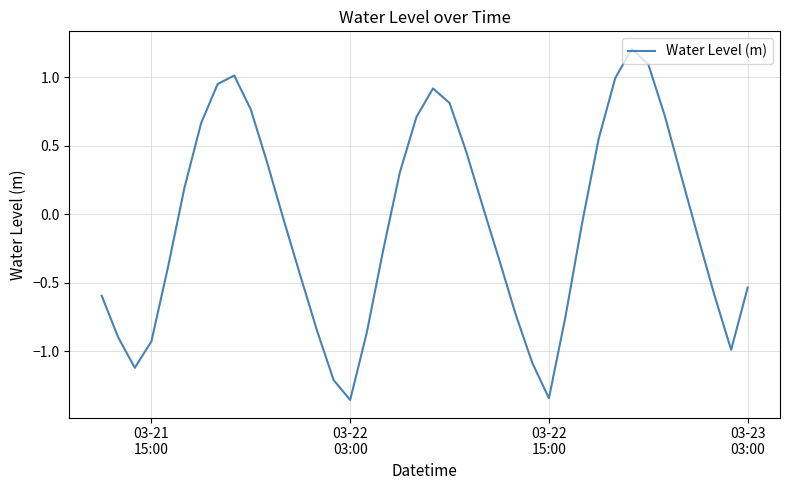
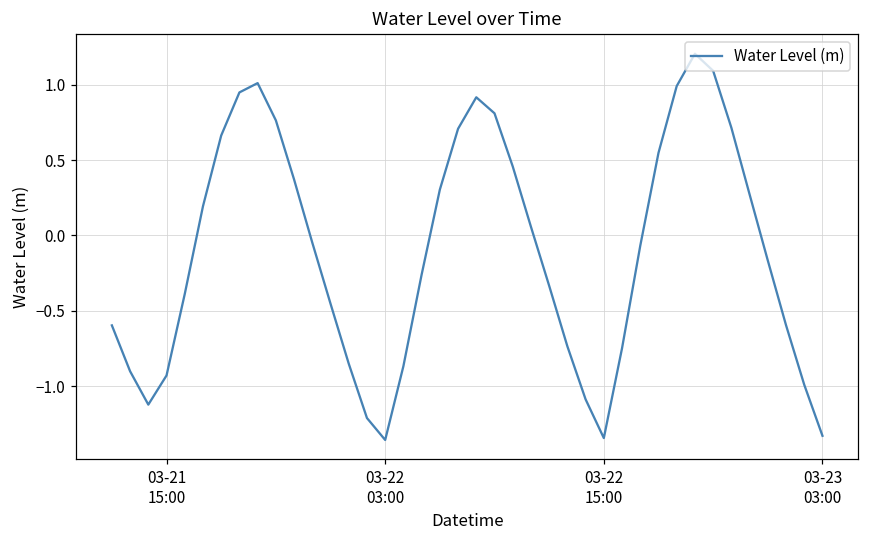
03-23 03:00: -0.54 -> -1.33
